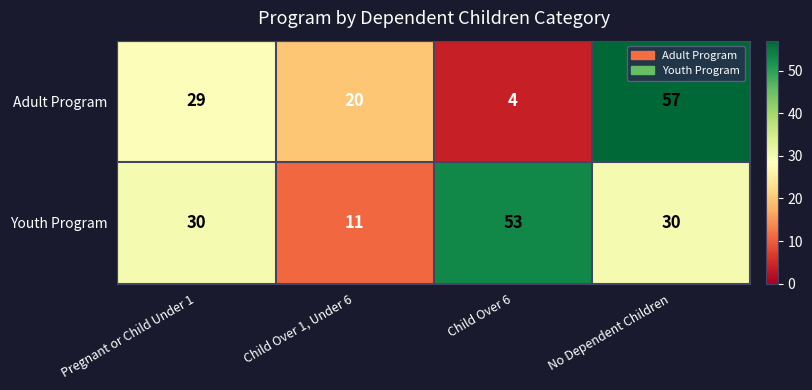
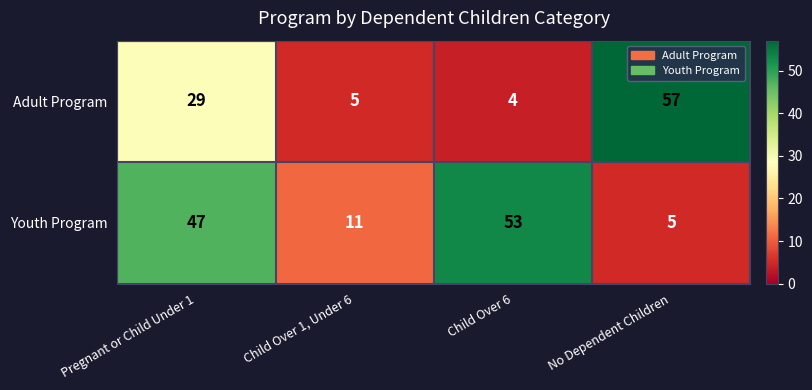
Adult Program, Child Over 1, Under 6: 20 -> 5
Youth Program, Pregnant or Child Under 1: 30 -> 47
Youth Program, No Dependent Children: 30 -> 5
